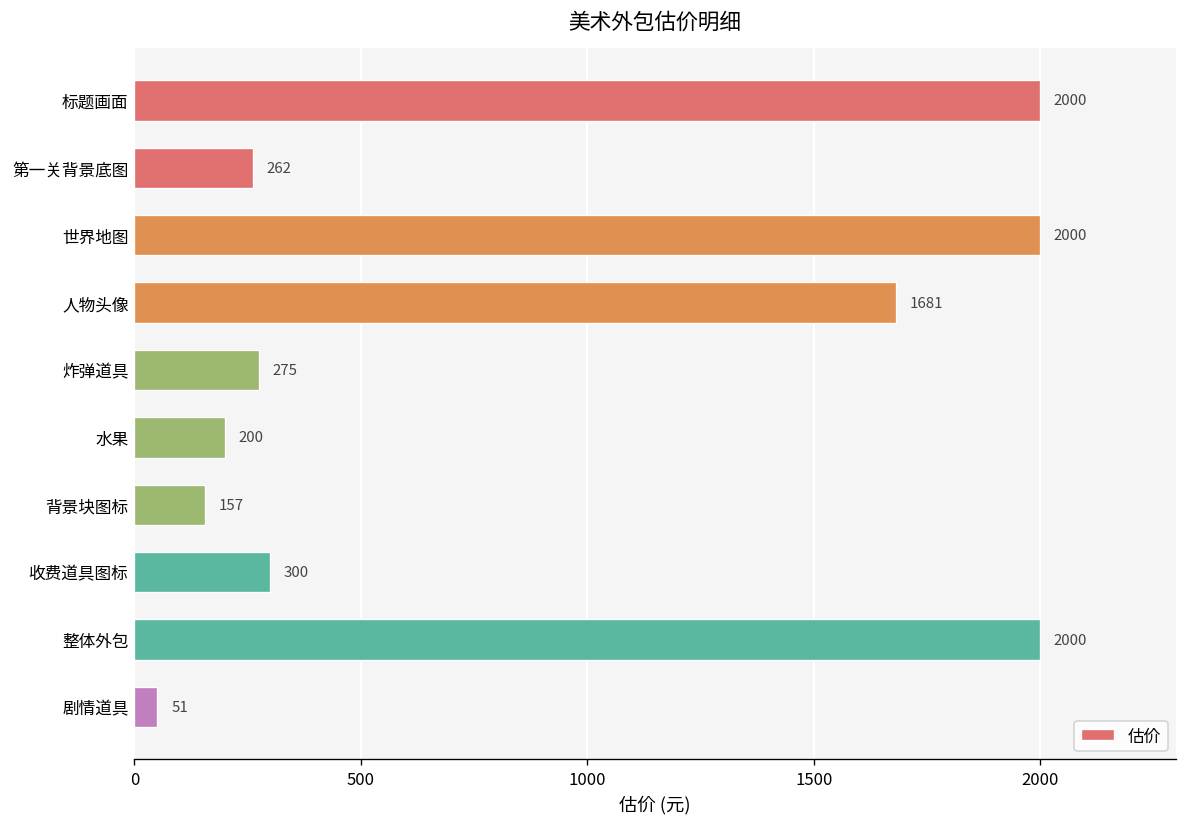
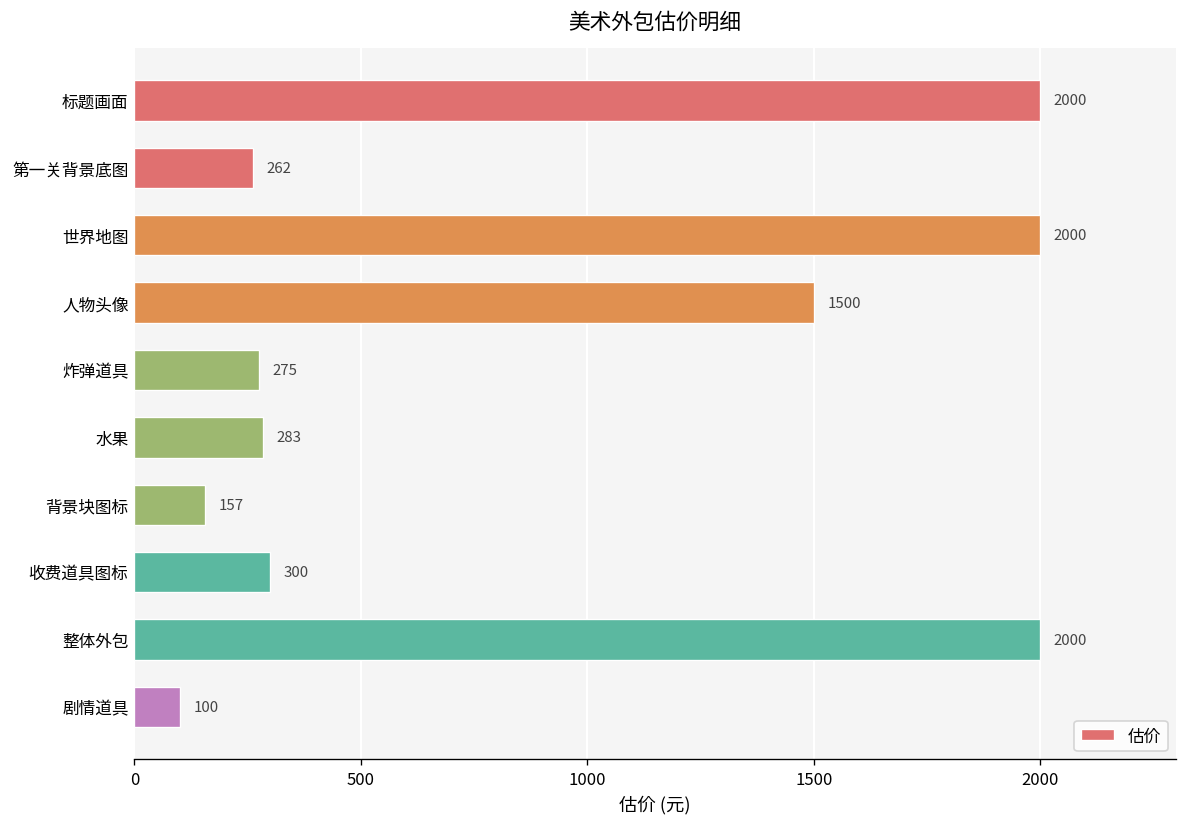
人物头像: 1681 -> 1500
水果: 200 -> 283
剧情道具: 51 -> 100
